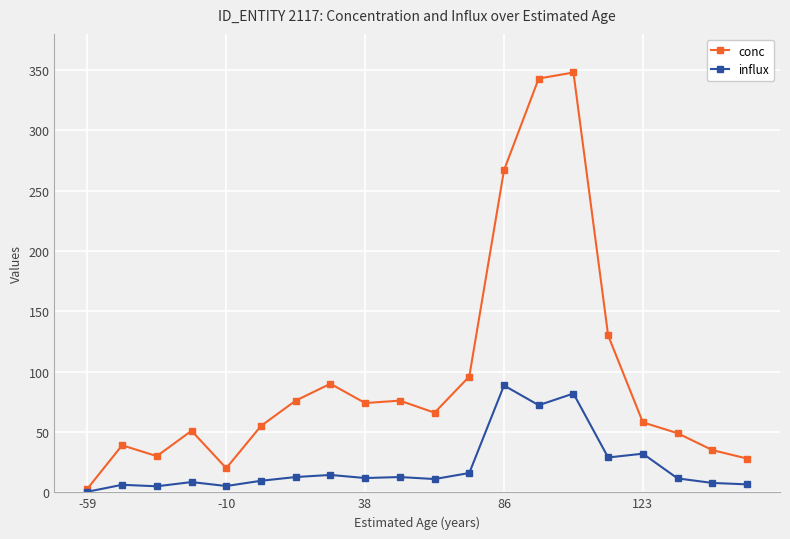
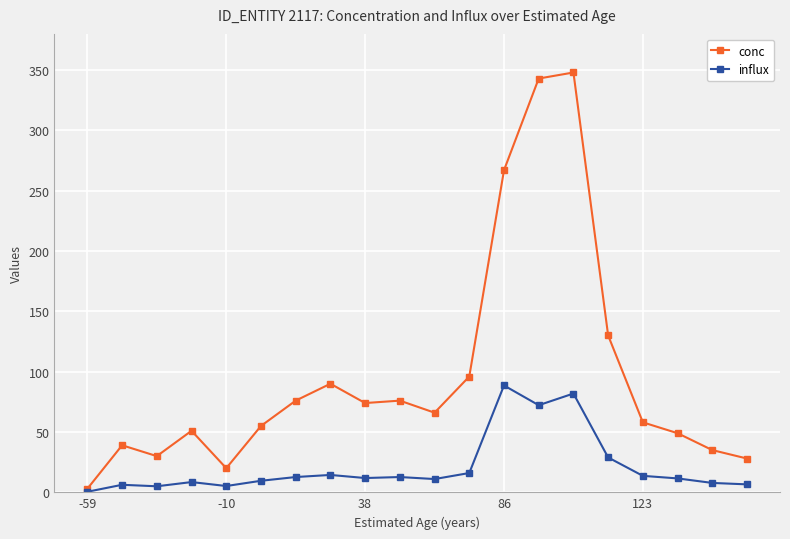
influx, 123: 32 -> 14
